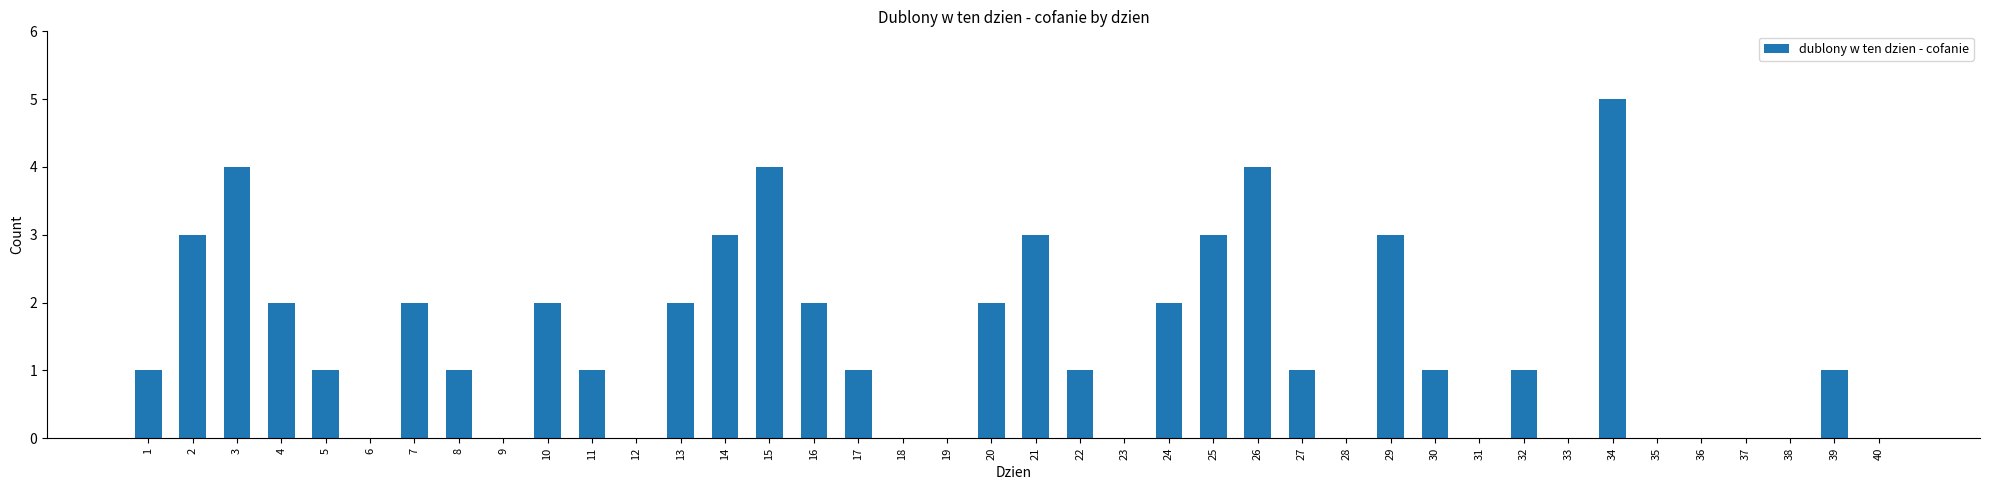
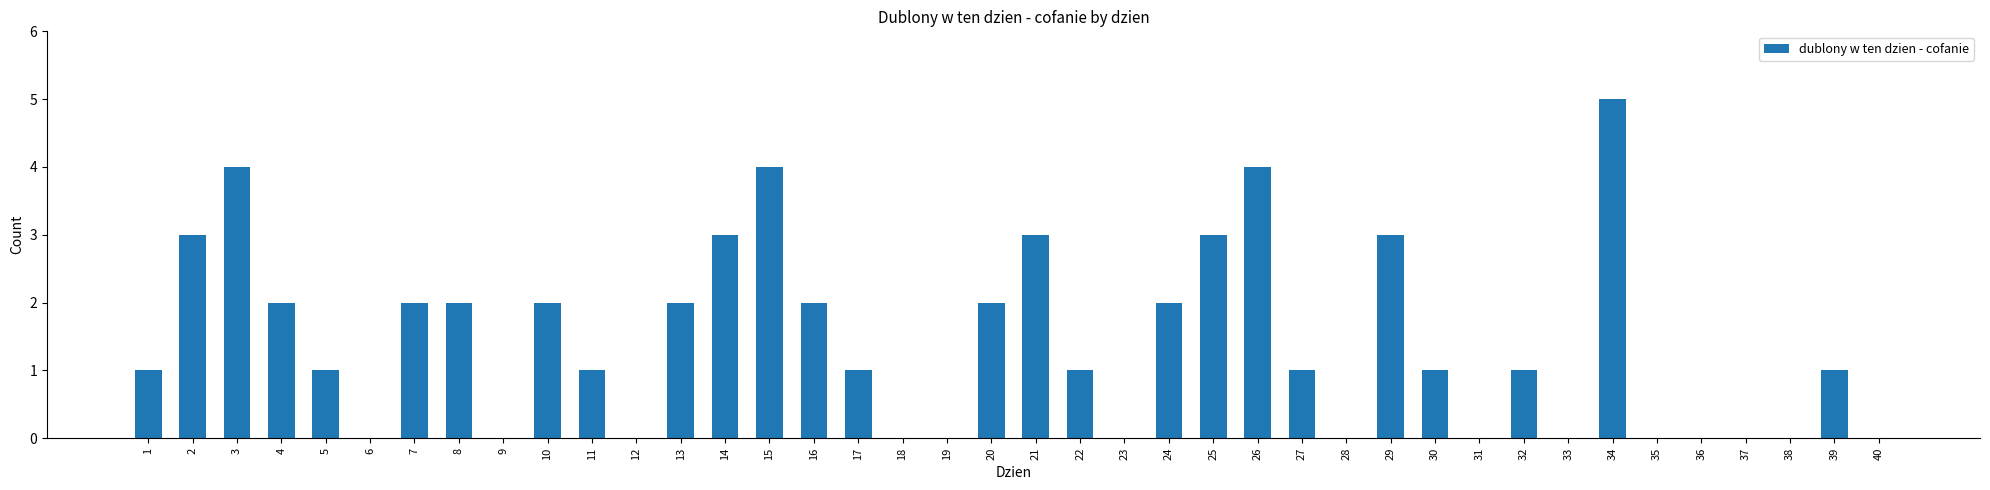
8: 1 -> 2
